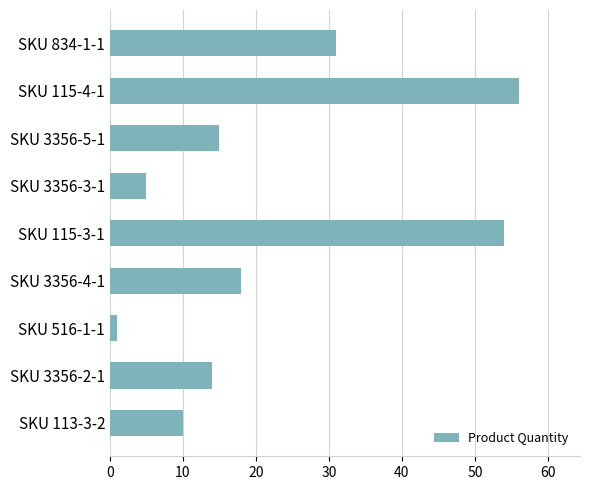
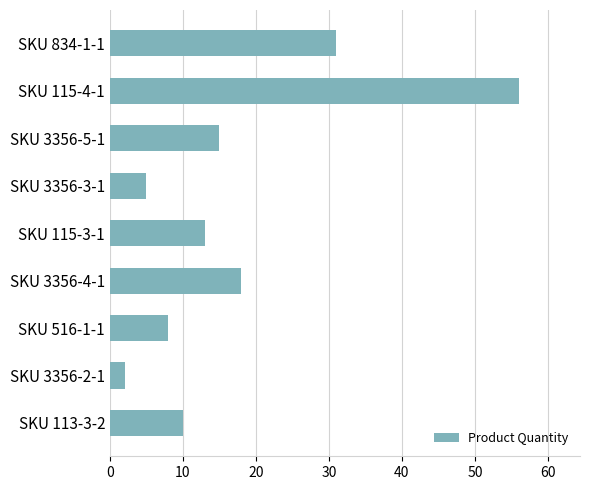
SKU 115-3-1: 54 -> 13
SKU 516-1-1: 1 -> 8
SKU 3356-2-1: 14 -> 2
